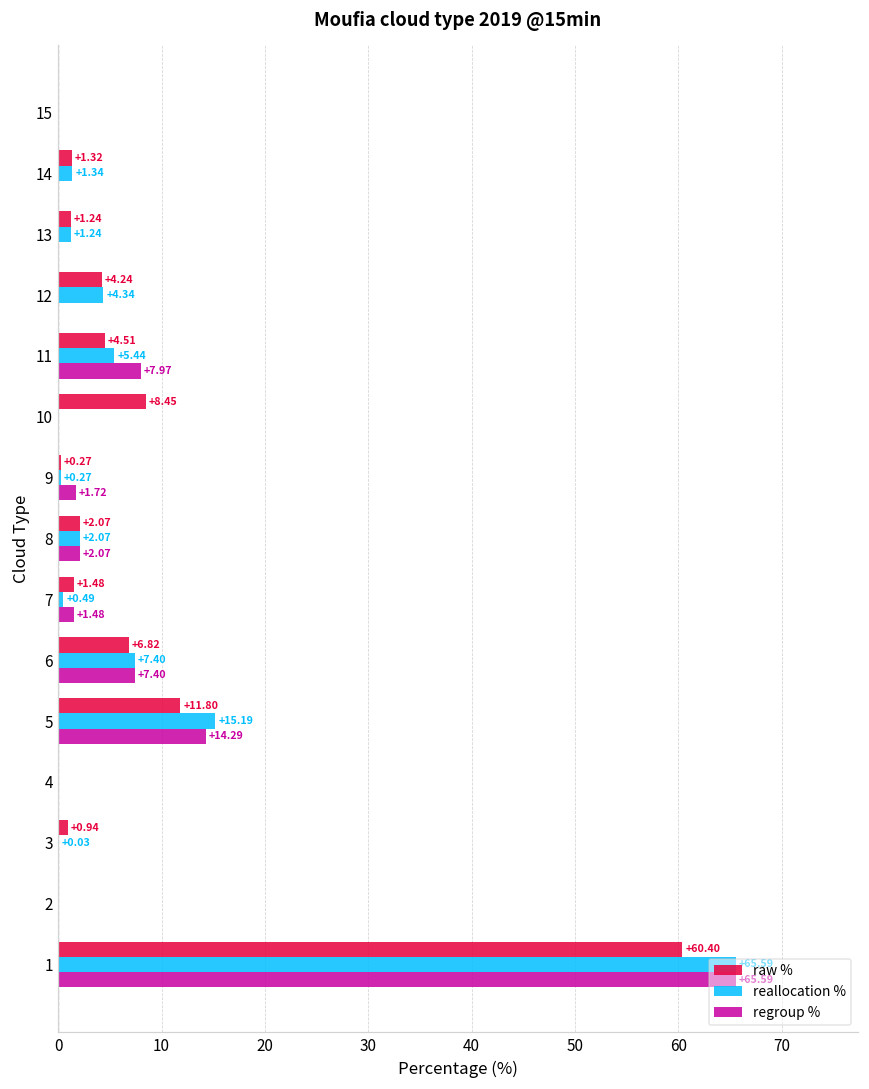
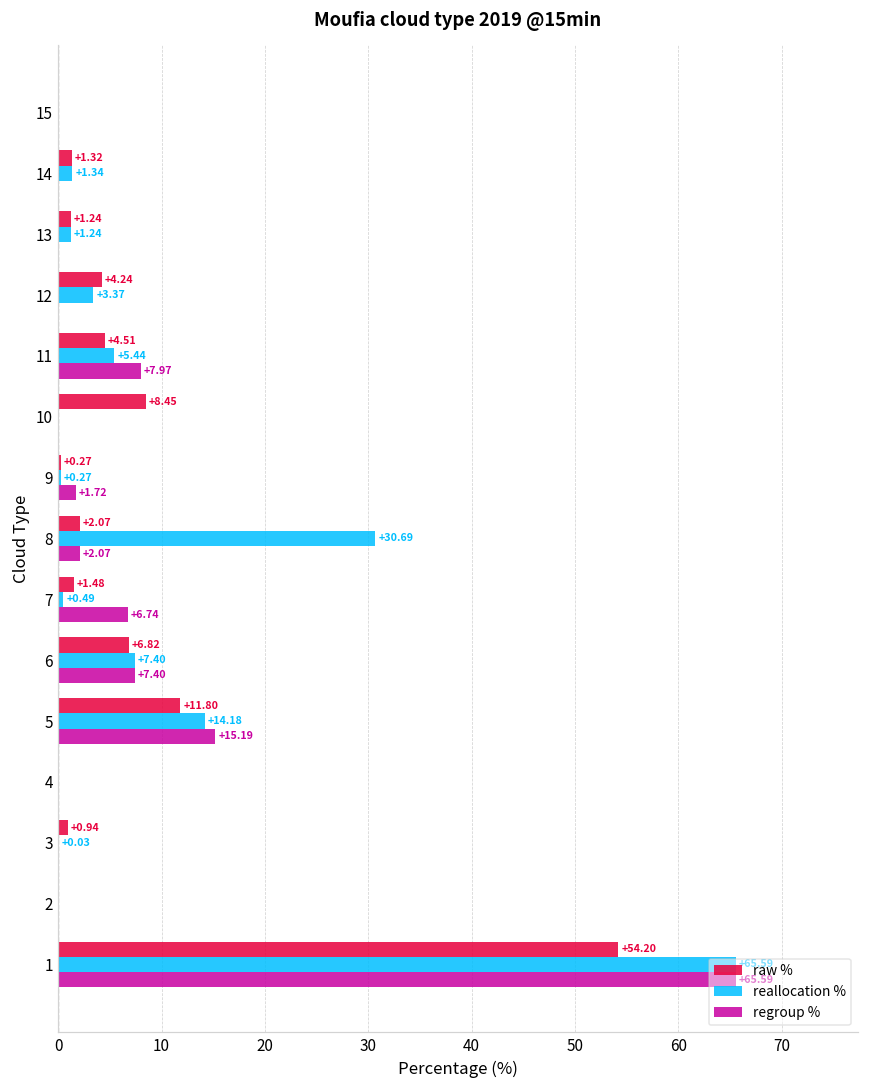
reallocation %, 12: +4.34 -> +3.37
reallocation %, 8: +2.07 -> +30.69
regroup %, 7: +1.48 -> +6.74
reallocation %, 5: +15.19 -> +14.18
regroup %, 5: +14.29 -> +15.19
raw %, 1: +60.40 -> +54.20
